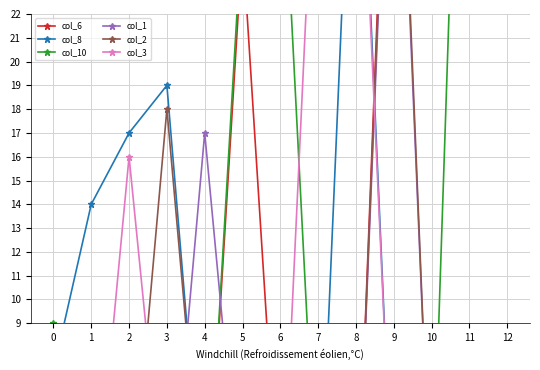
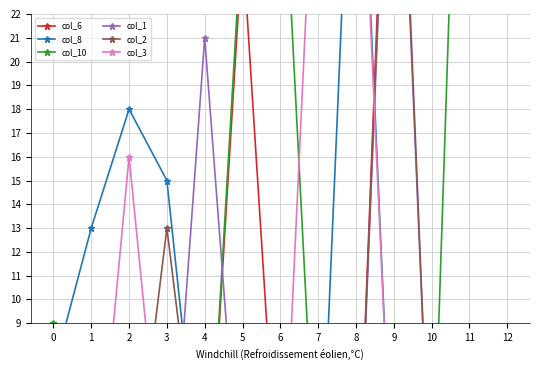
col_8, 1: 14 -> 13
col_8, 2: 17 -> 18
col_8, 3: 19 -> 15
col_2, 3: 18 -> 13
col_1, 4: 17 -> 21
